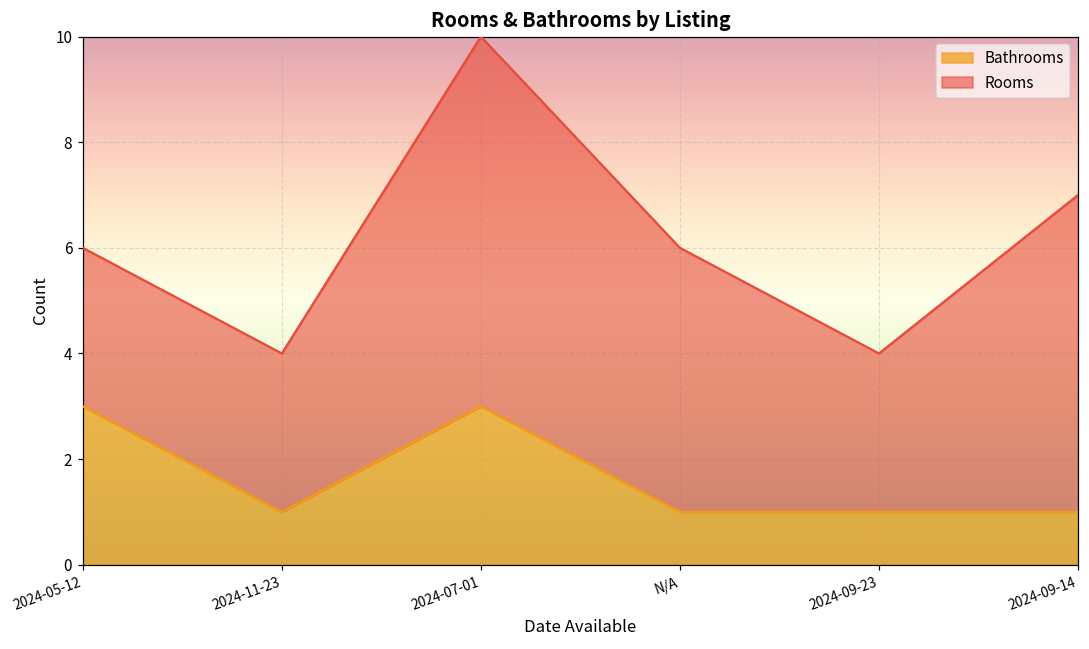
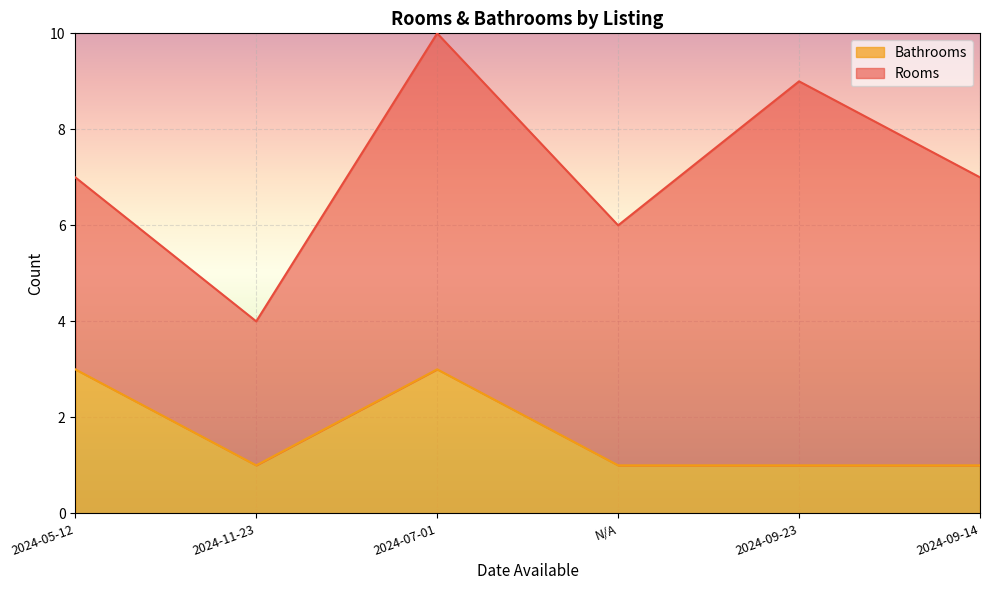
Rooms, 2024-05-12: 3 -> 4
Rooms, 2024-09-23: 3 -> 8
